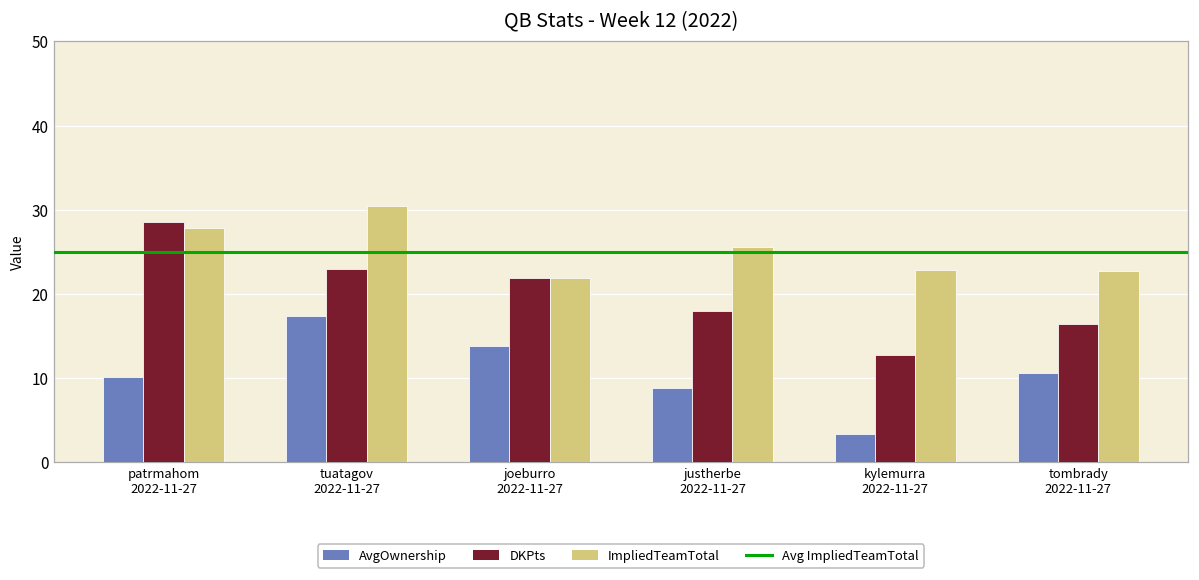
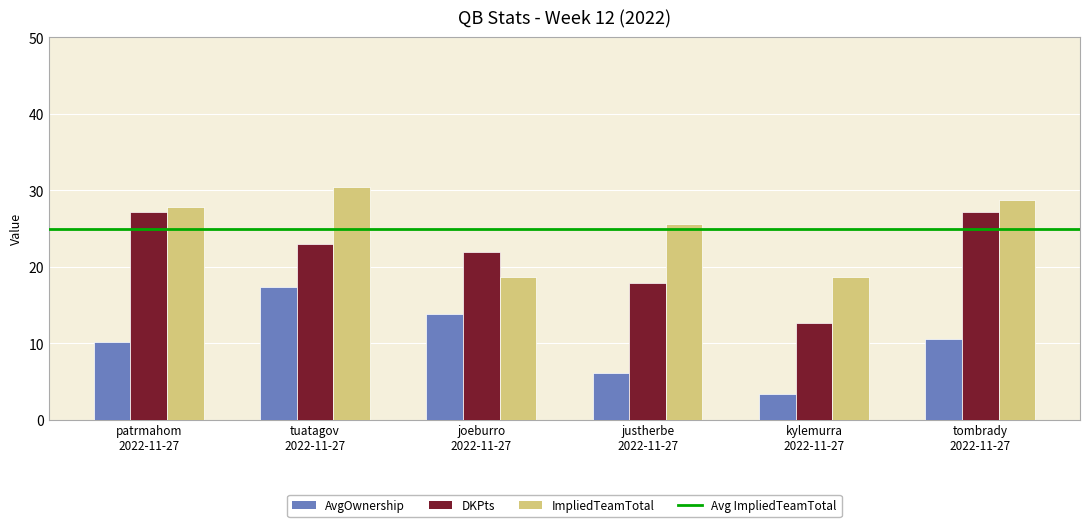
DKPts, patrmahom 2022-11-27: 29 -> 27
ImpliedTeamTotal, joeburro 2022-11-27: 22 -> 19
AvgOwnership, justherbe 2022-11-27: 9 -> 6
ImpliedTeamTotal, kylemurra 2022-11-27: 23 -> 19
DKPts, tombrady 2022-11-27: 16 -> 27
ImpliedTeamTotal, tombrady 2022-11-27: 23 -> 29
